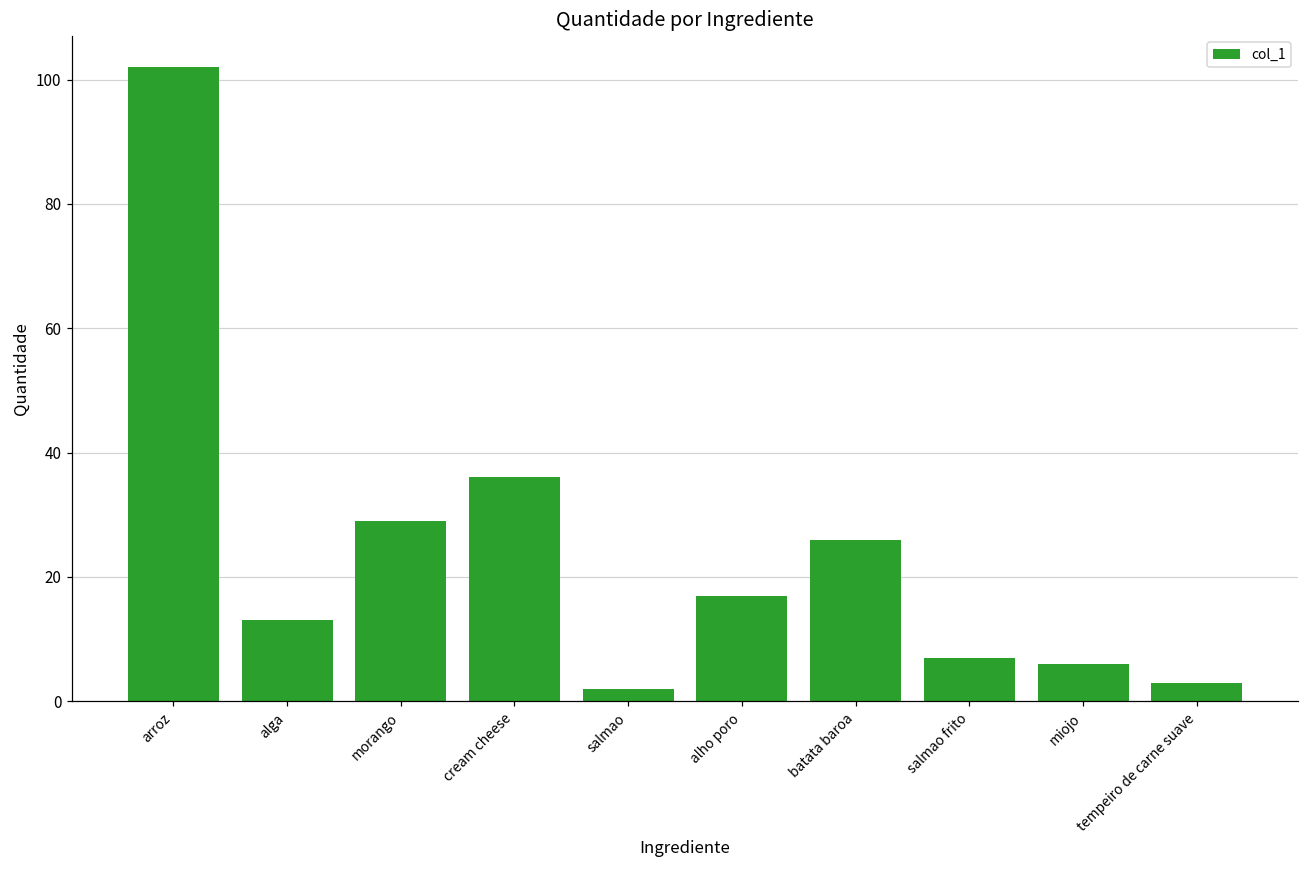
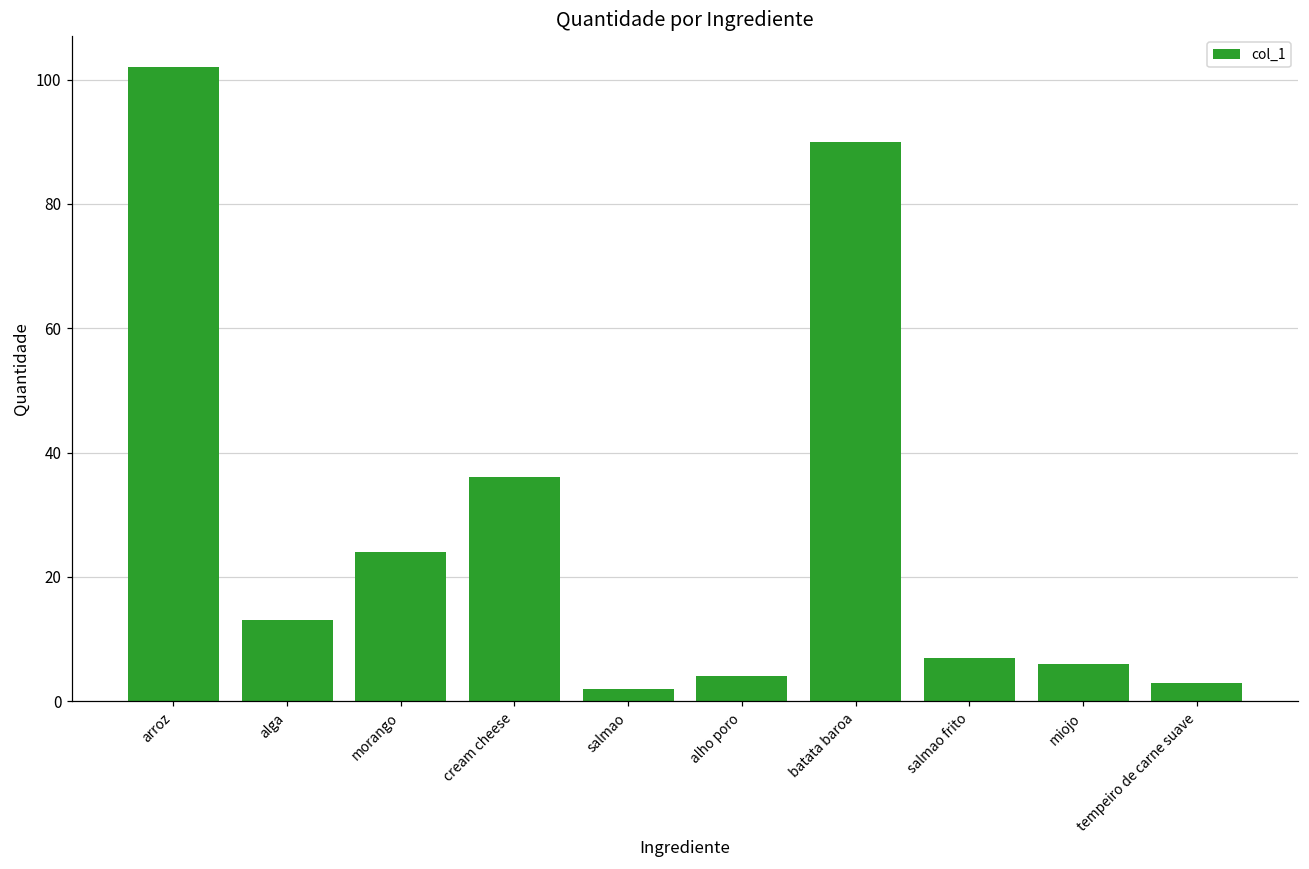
morango: 29 -> 24
alho poro: 17 -> 4
batata baroa: 26 -> 90
